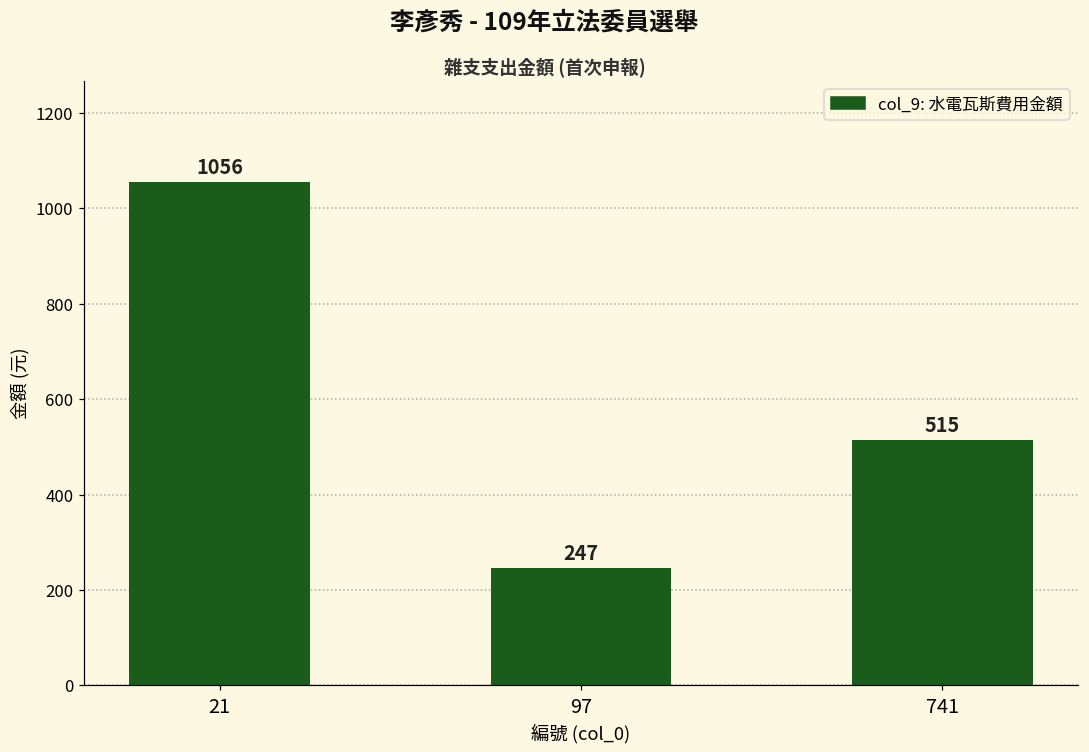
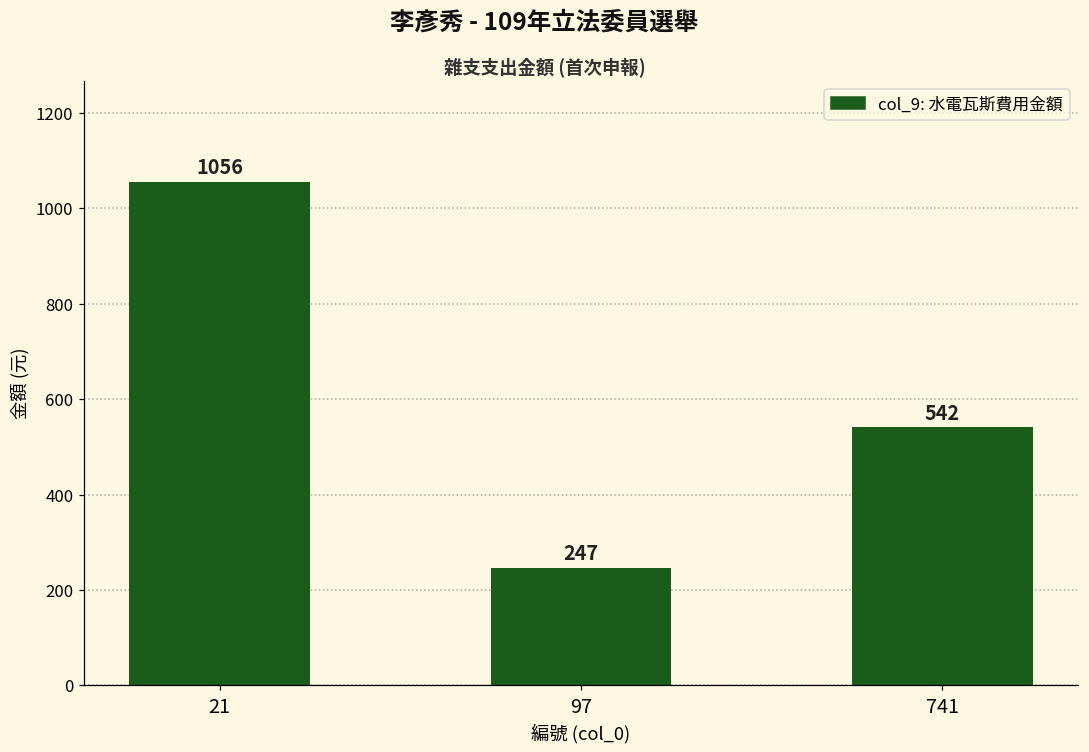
741: 515 -> 542
